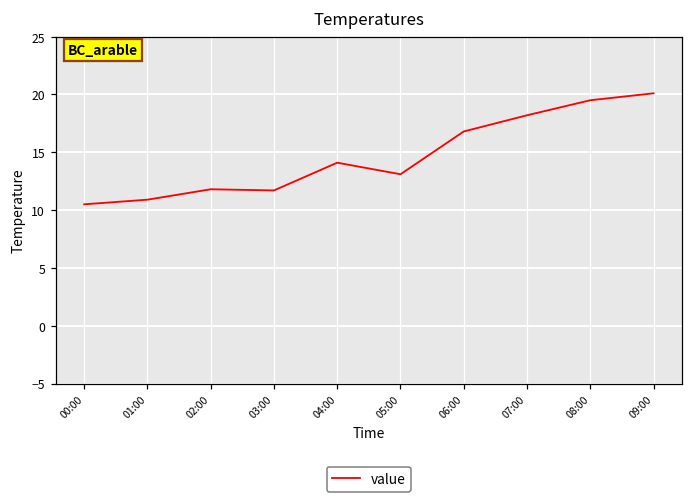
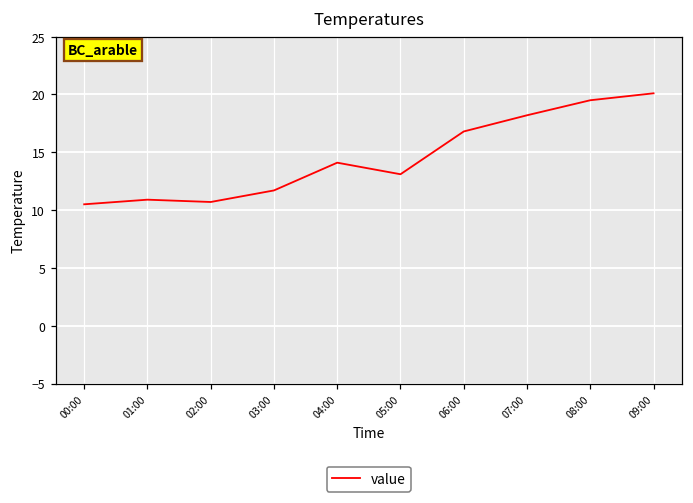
02:00: 11.8 -> 10.7
